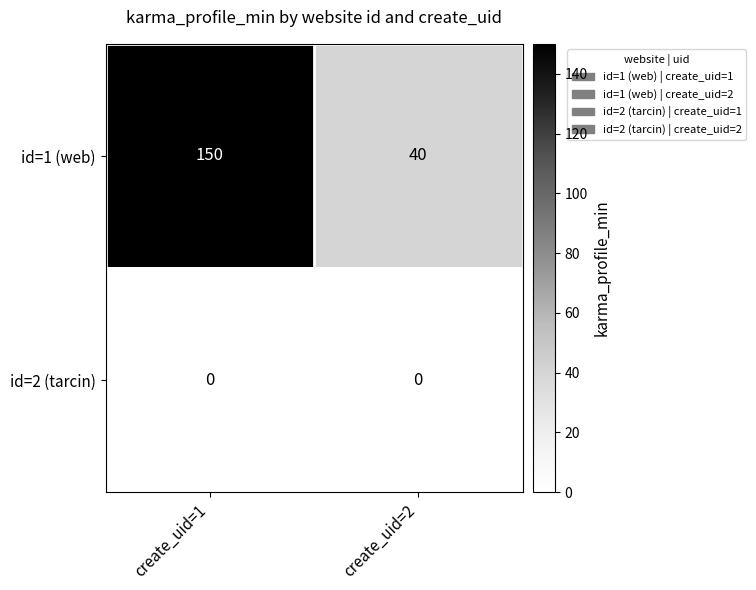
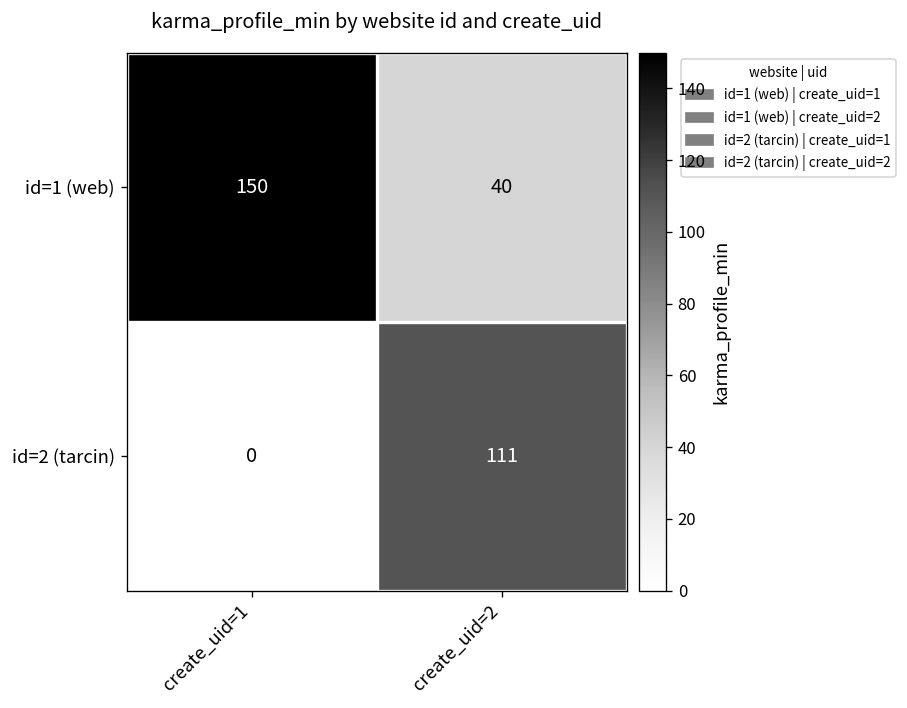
id=2 (tarcin), create_uid=2: 0 -> 111
